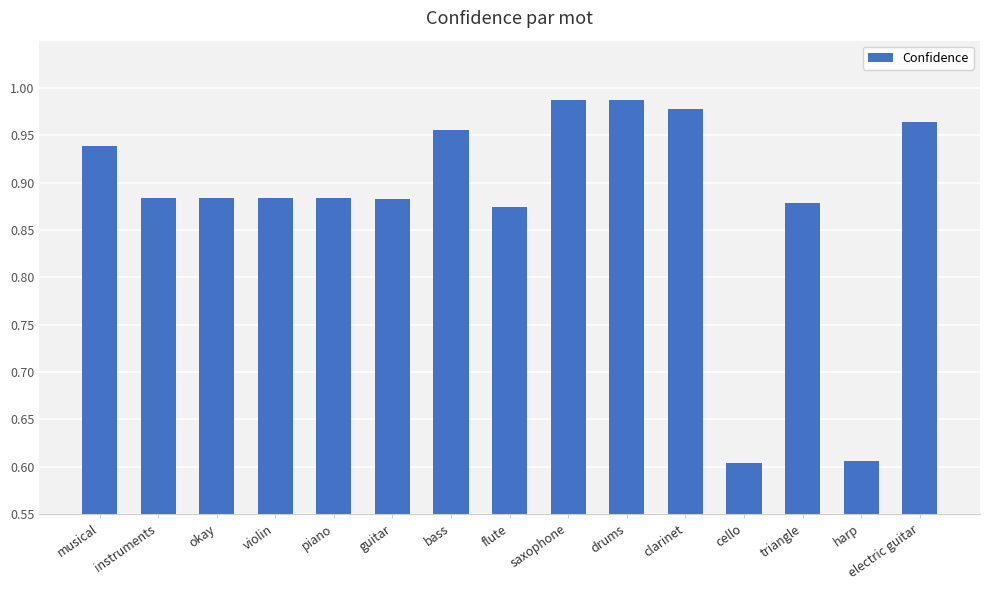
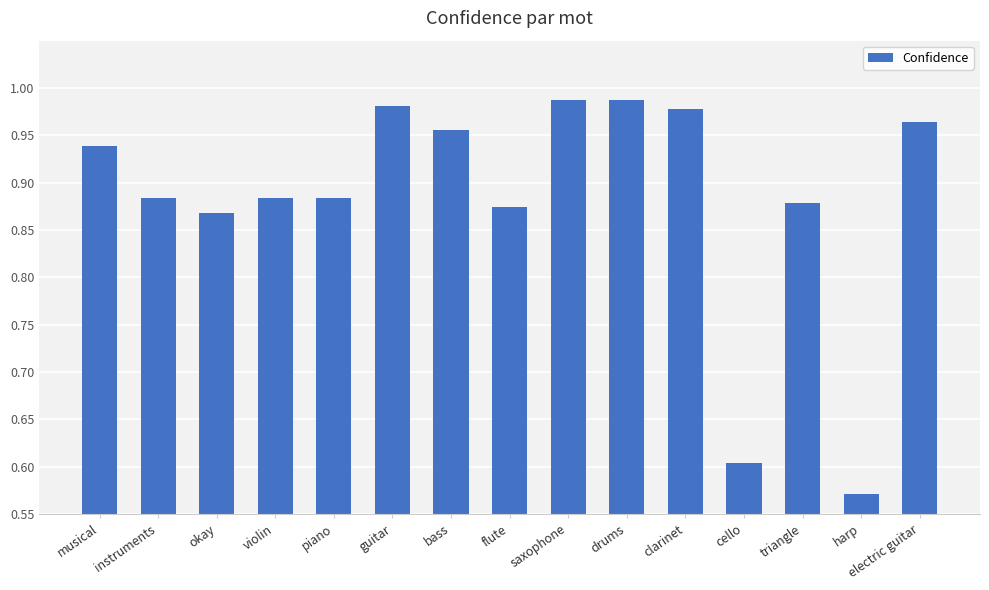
okay: 0.88 -> 0.87
guitar: 0.88 -> 0.98
harp: 0.61 -> 0.57
